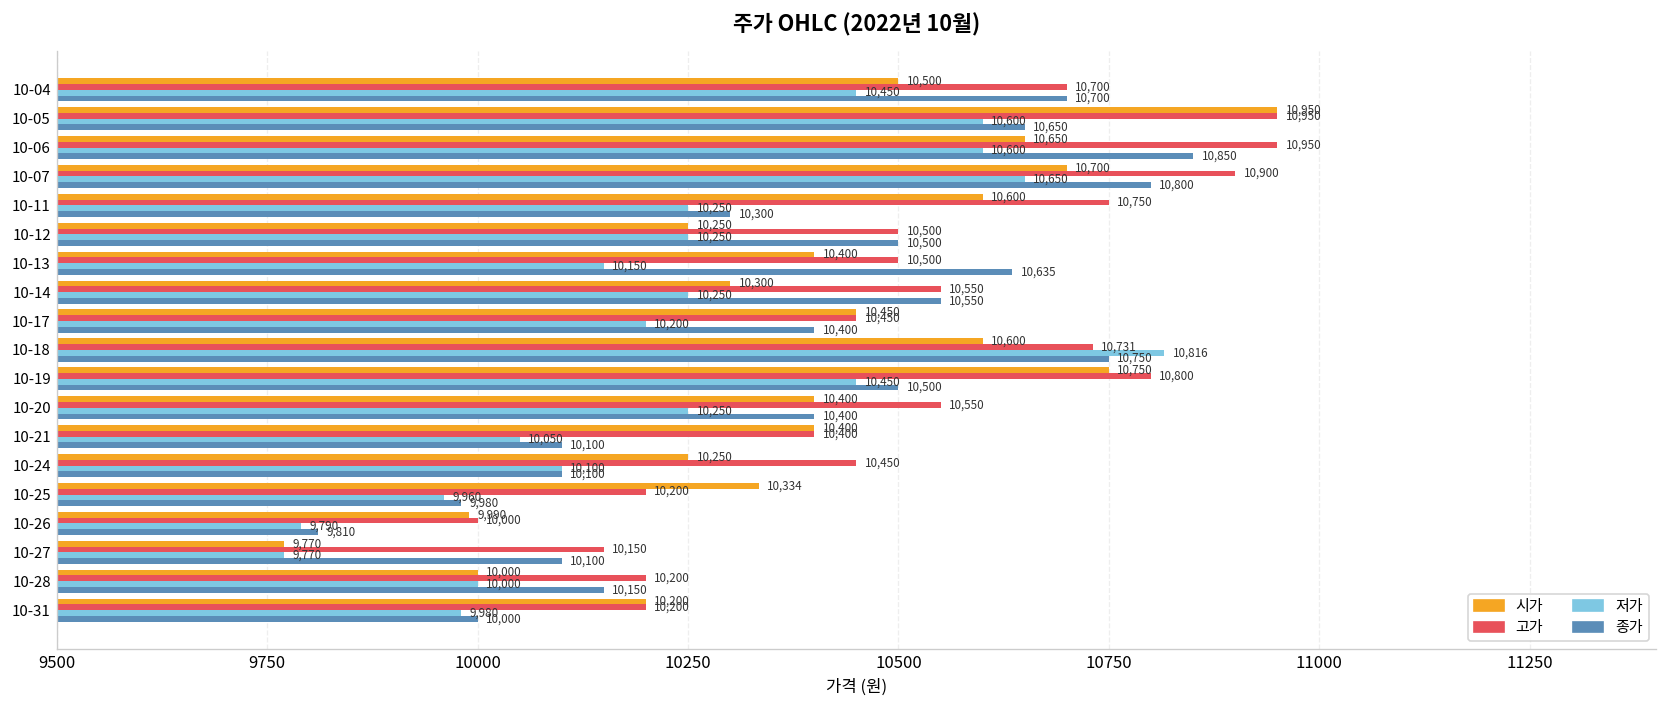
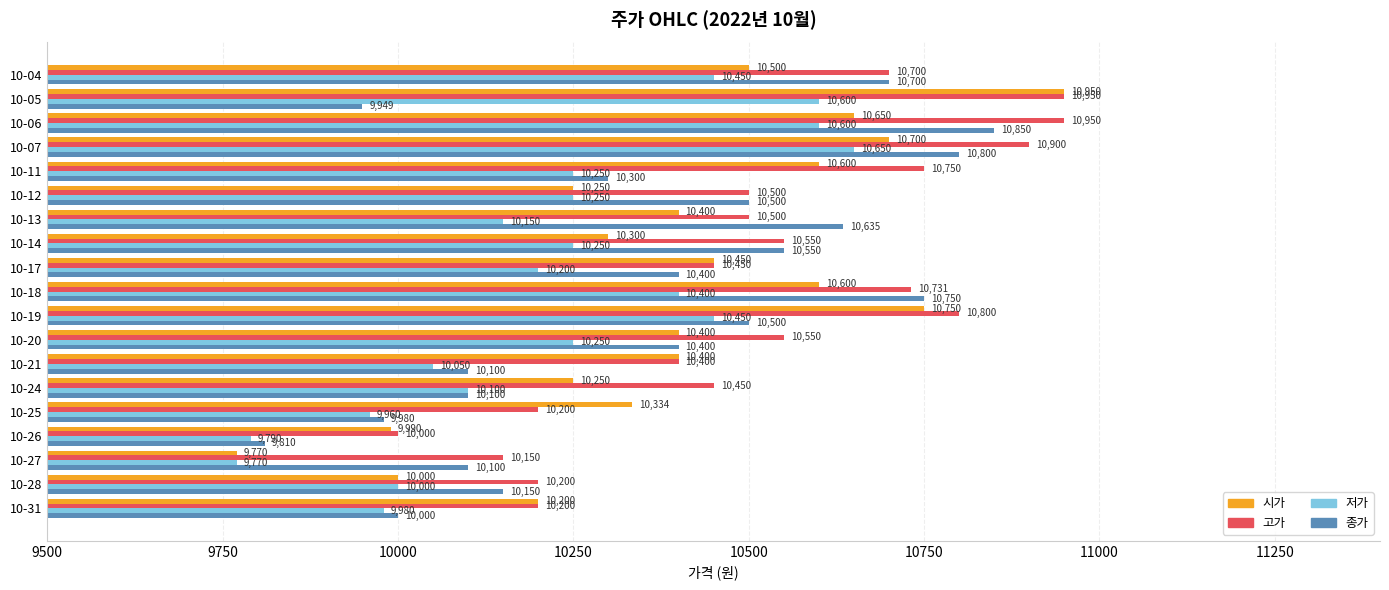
종가, 10-05: 10,650 -> 9,949
저가, 10-18: 10,816 -> 10,400
